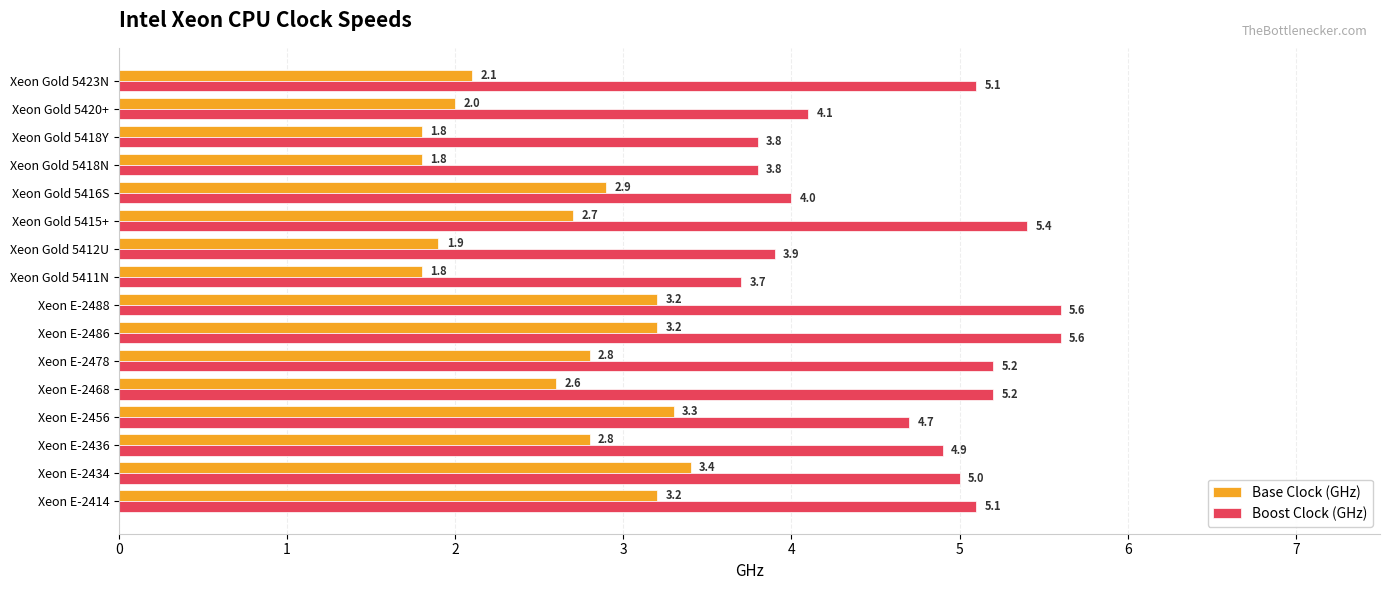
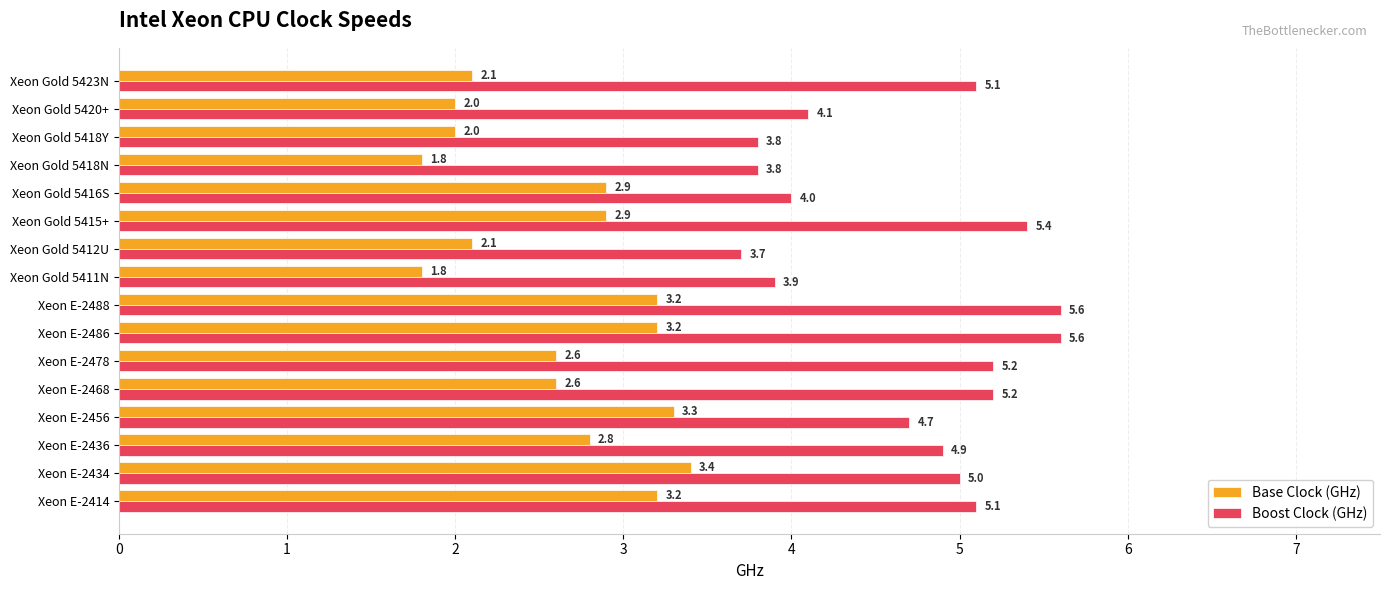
Base Clock (GHz), Xeon Gold 5418Y: 1.8 -> 2.0
Base Clock (GHz), Xeon Gold 5415+: 2.7 -> 2.9
Base Clock (GHz), Xeon Gold 5412U: 1.9 -> 2.1
Boost Clock (GHz), Xeon Gold 5412U: 3.9 -> 3.7
Boost Clock (GHz), Xeon Gold 5411N: 3.7 -> 3.9
Base Clock (GHz), Xeon E-2478: 2.8 -> 2.6
